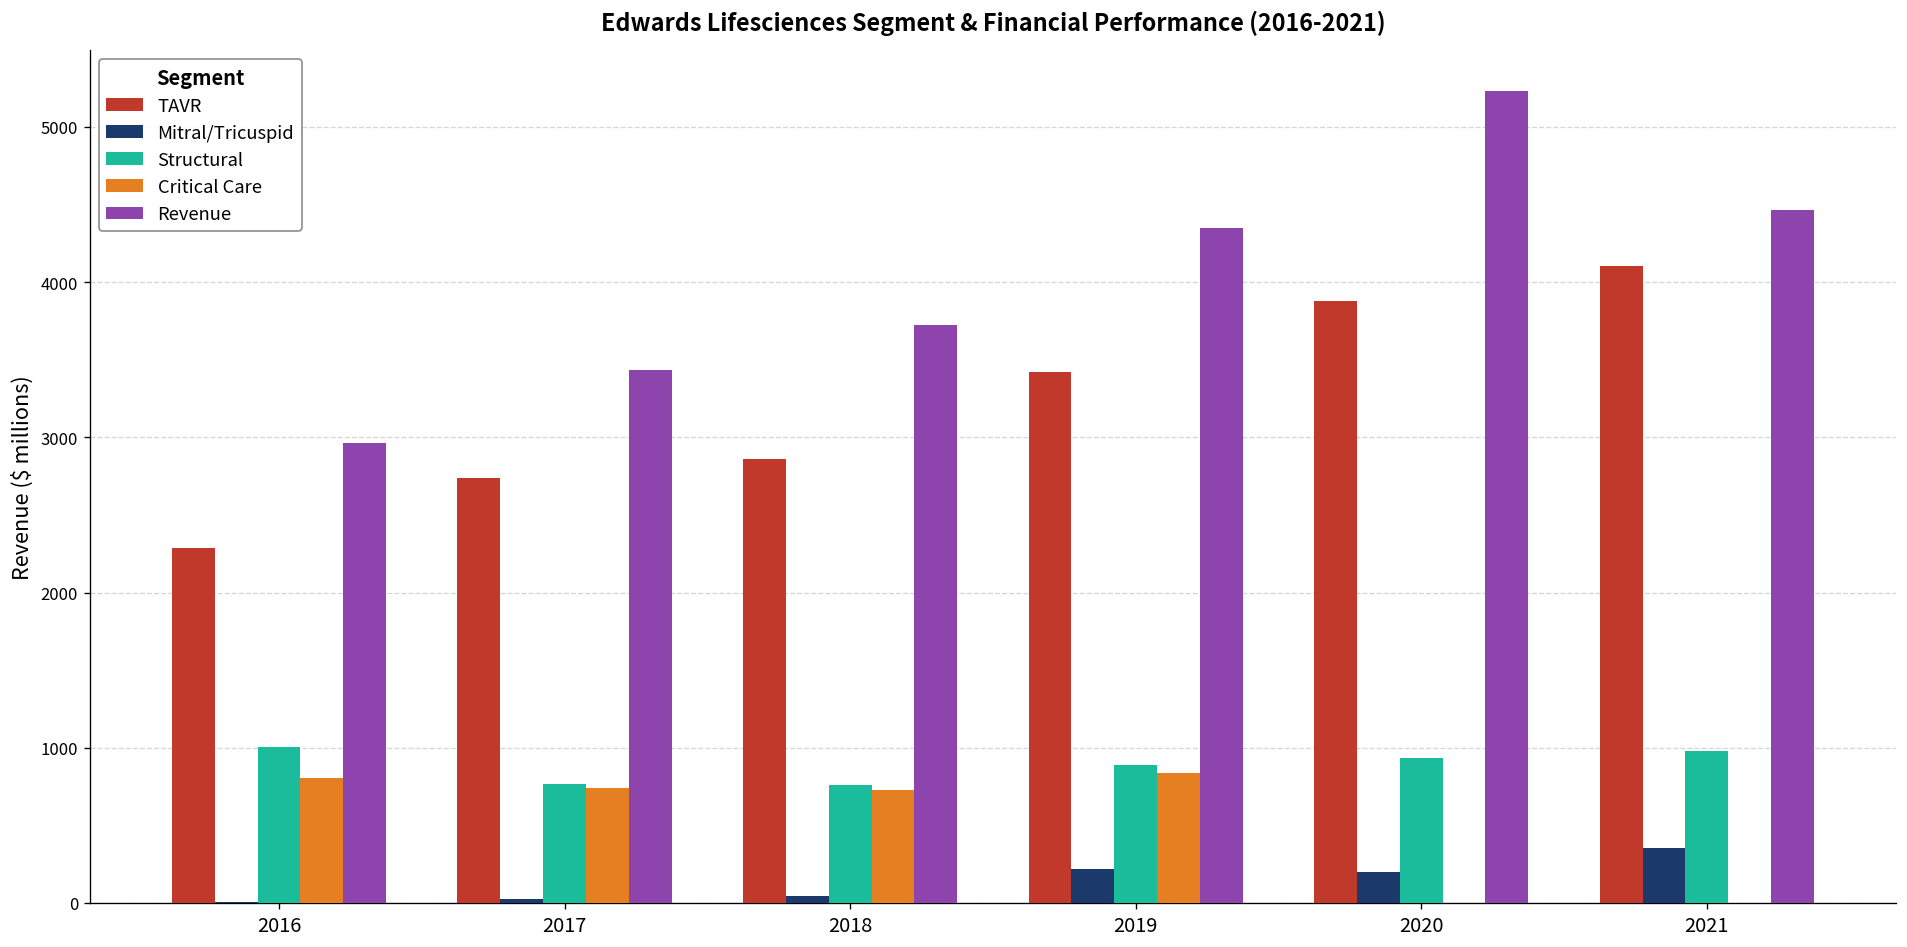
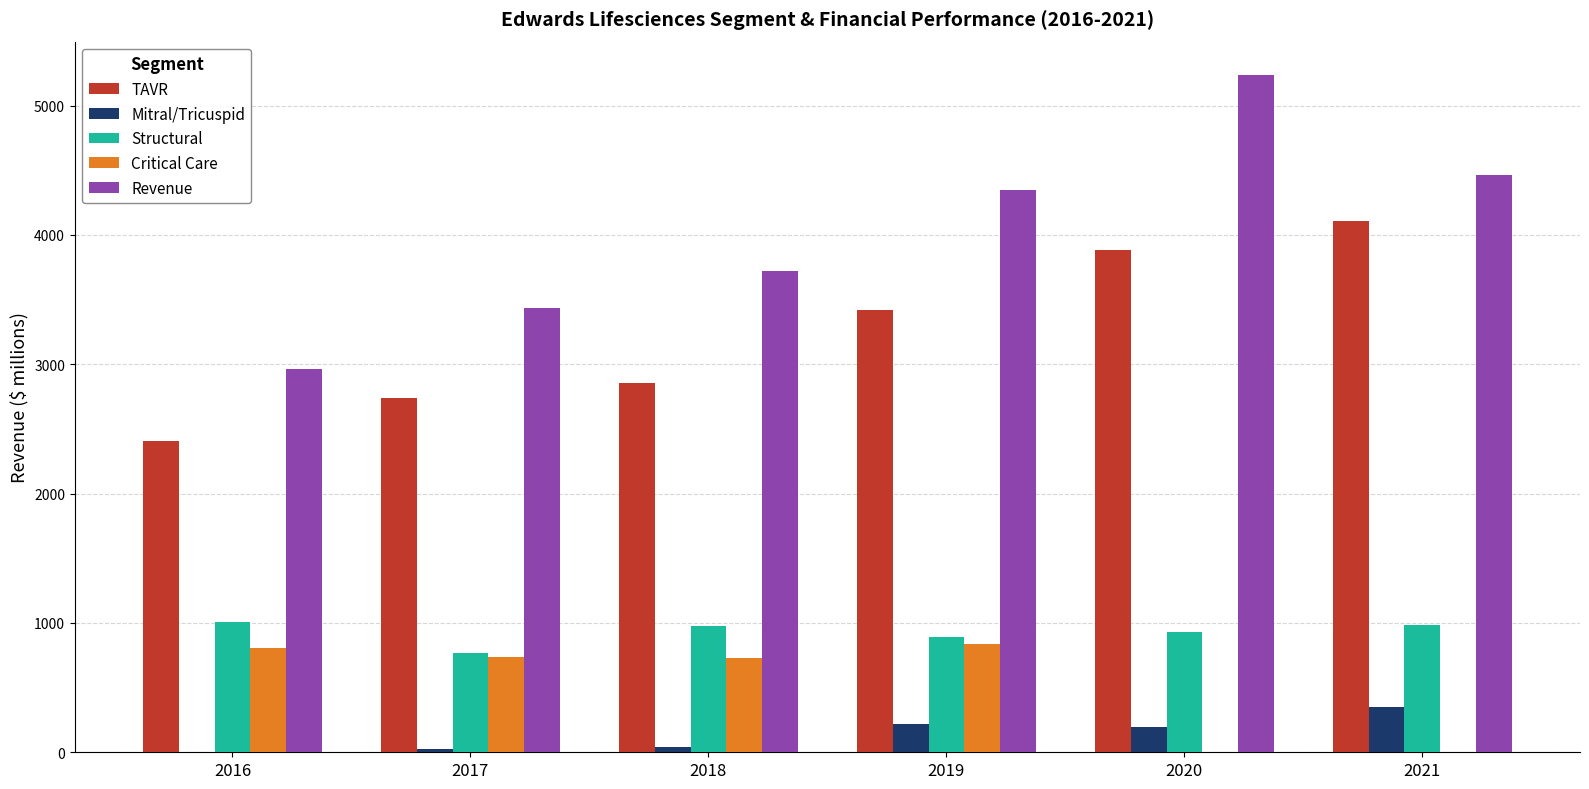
TAVR, 2016: 2280 -> 2400
Structural, 2018: 760 -> 980
